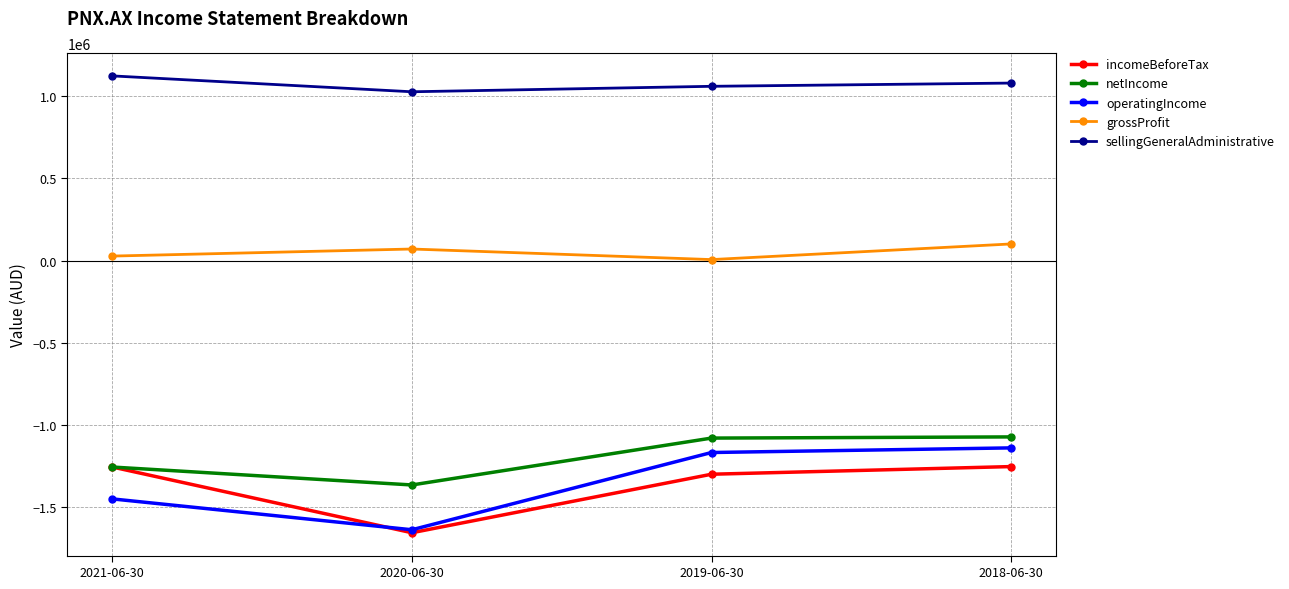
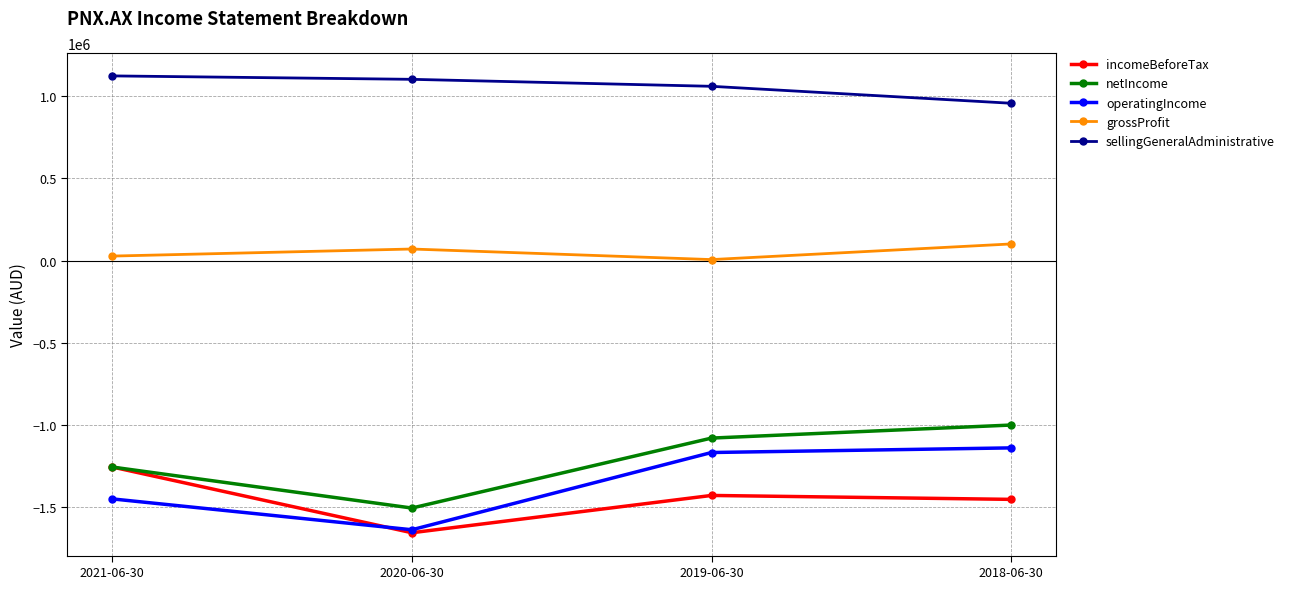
netIncome, 2020-06-30: -1370000 -> -1510000
sellingGeneralAdministrative, 2020-06-30: 1030000 -> 1100000
incomeBeforeTax, 2019-06-30: -1300000 -> -1430000
incomeBeforeTax, 2018-06-30: -1250000 -> -1450000
netIncome, 2018-06-30: -1070000 -> -1000000
sellingGeneralAdministrative, 2018-06-30: 1080000 -> 960000
